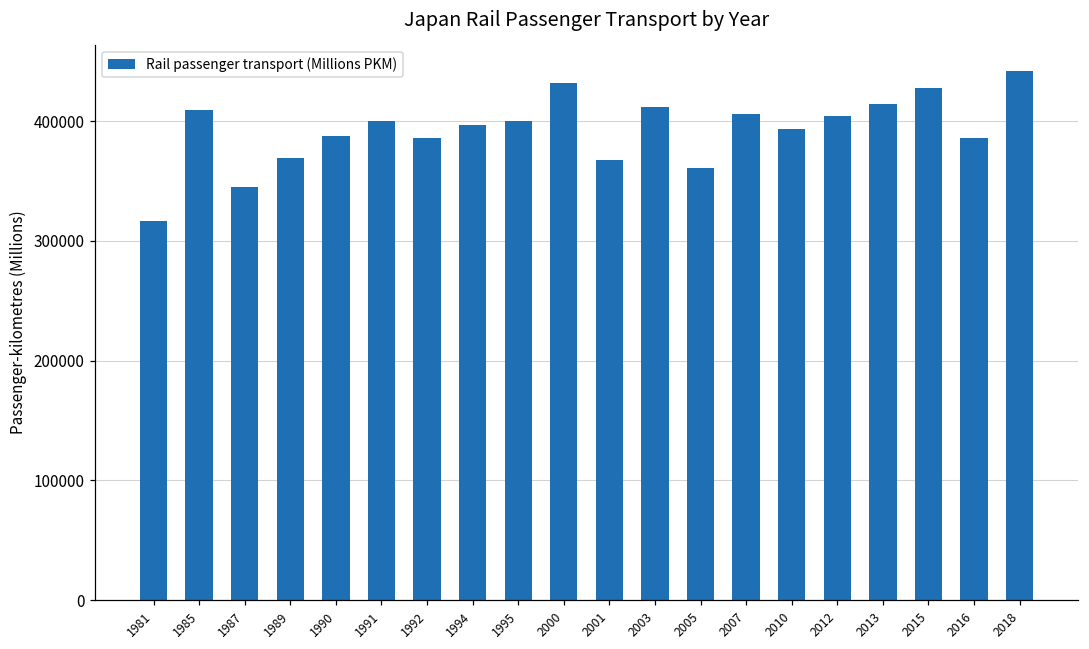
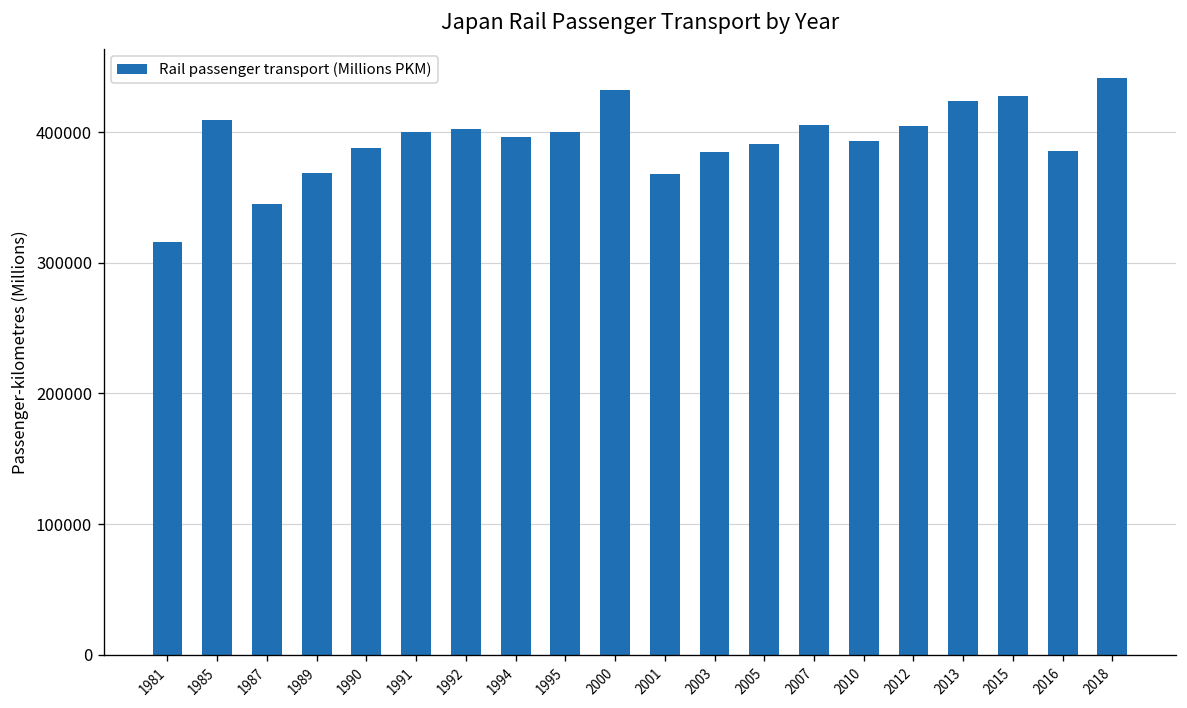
1992: 386000 -> 402000
2003: 412000 -> 385000
2005: 361000 -> 391000
2013: 414000 -> 424000
